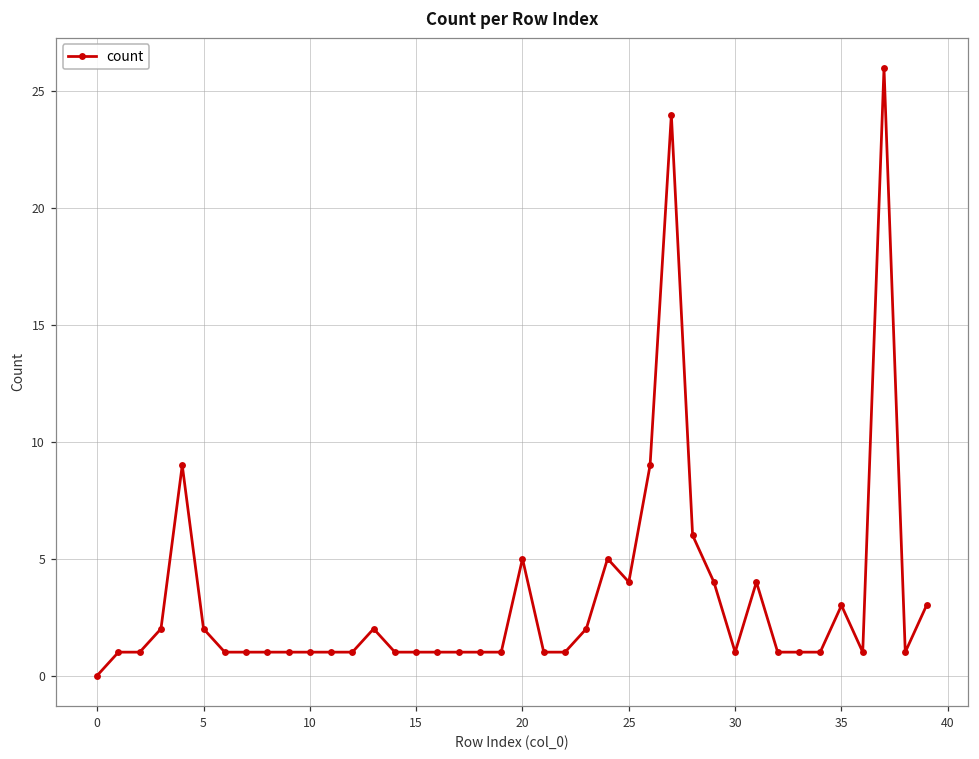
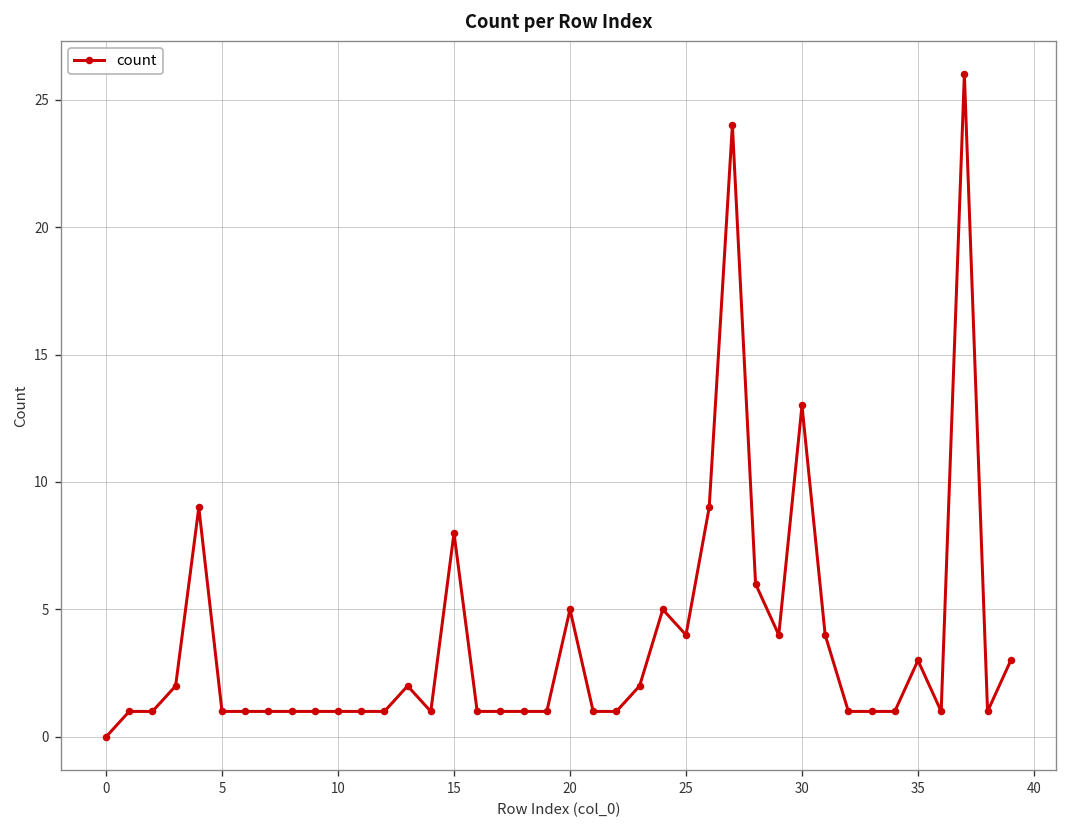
5: 2 -> 1
15: 1 -> 8
30: 1 -> 13
